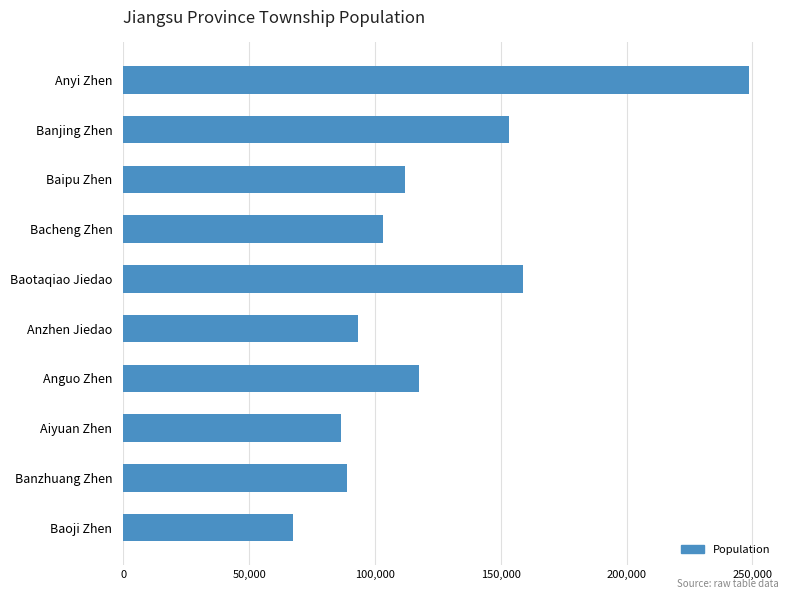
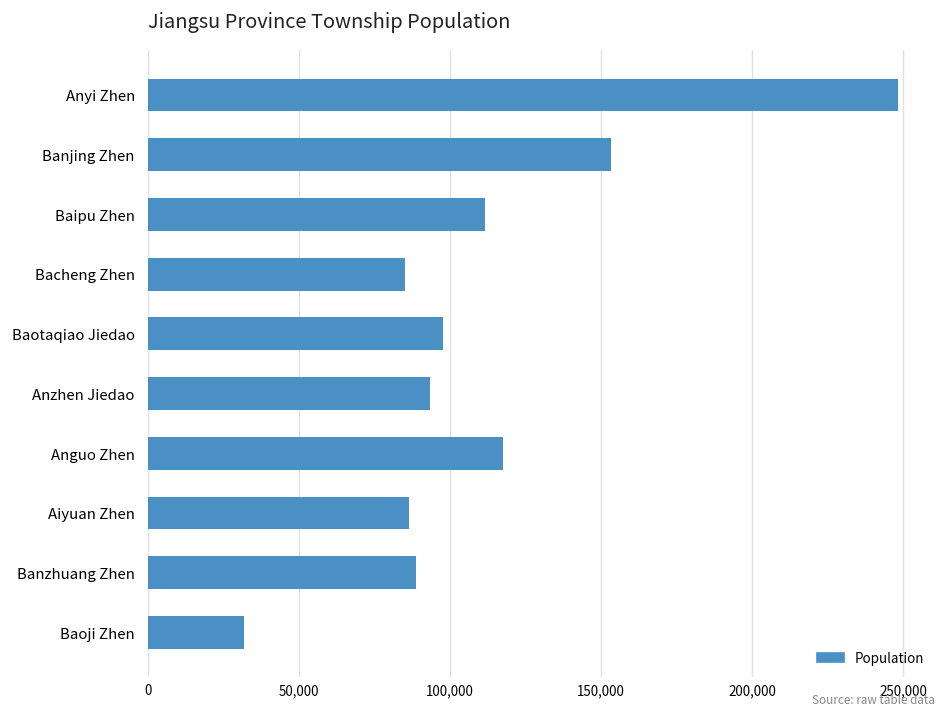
Bacheng Zhen: 103,000 -> 85,000
Baotaqiao Jiedao: 159,000 -> 98,000
Baoji Zhen: 67,000 -> 32,000
